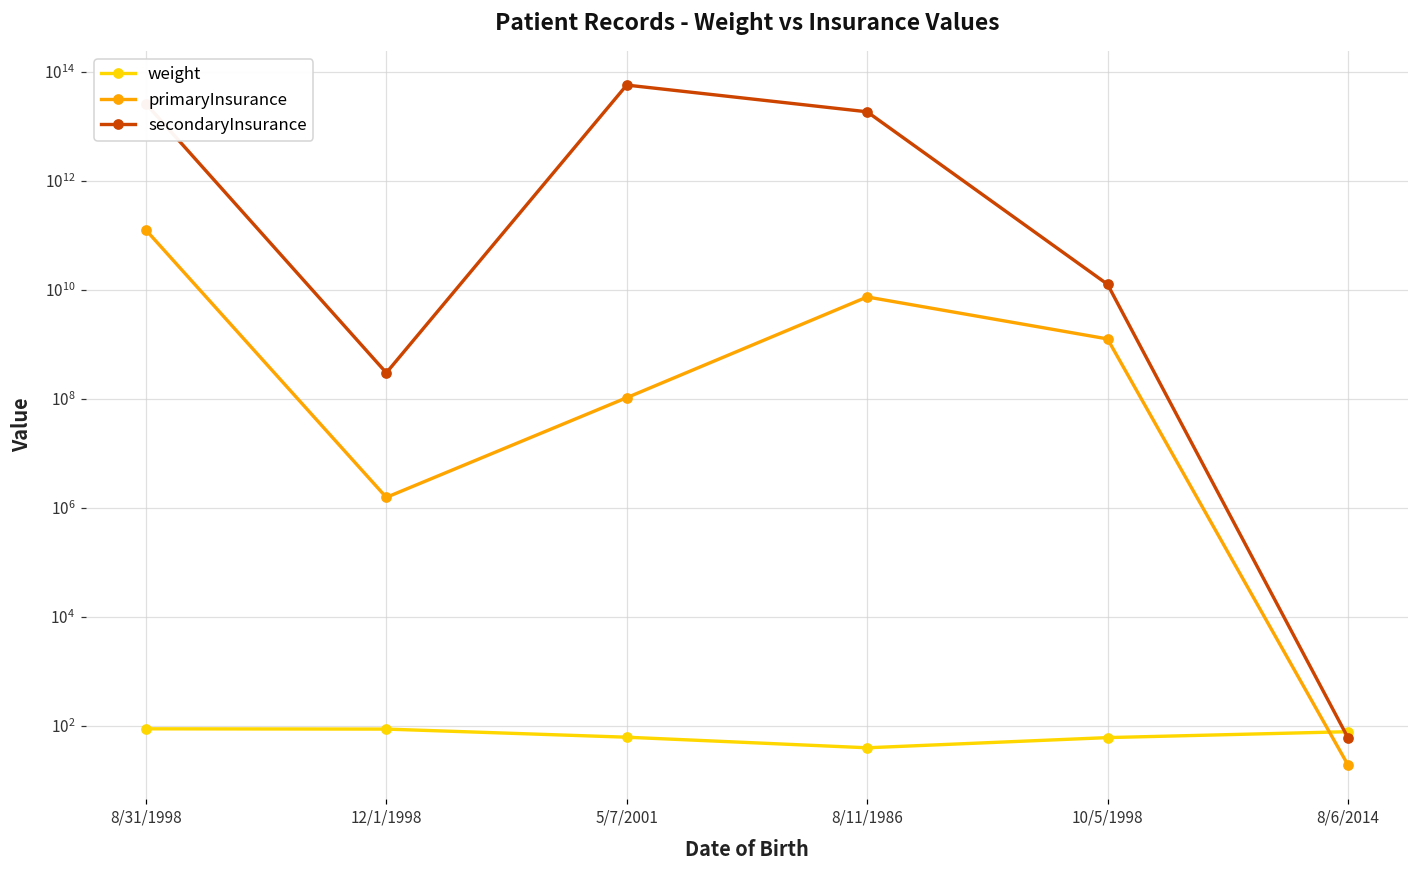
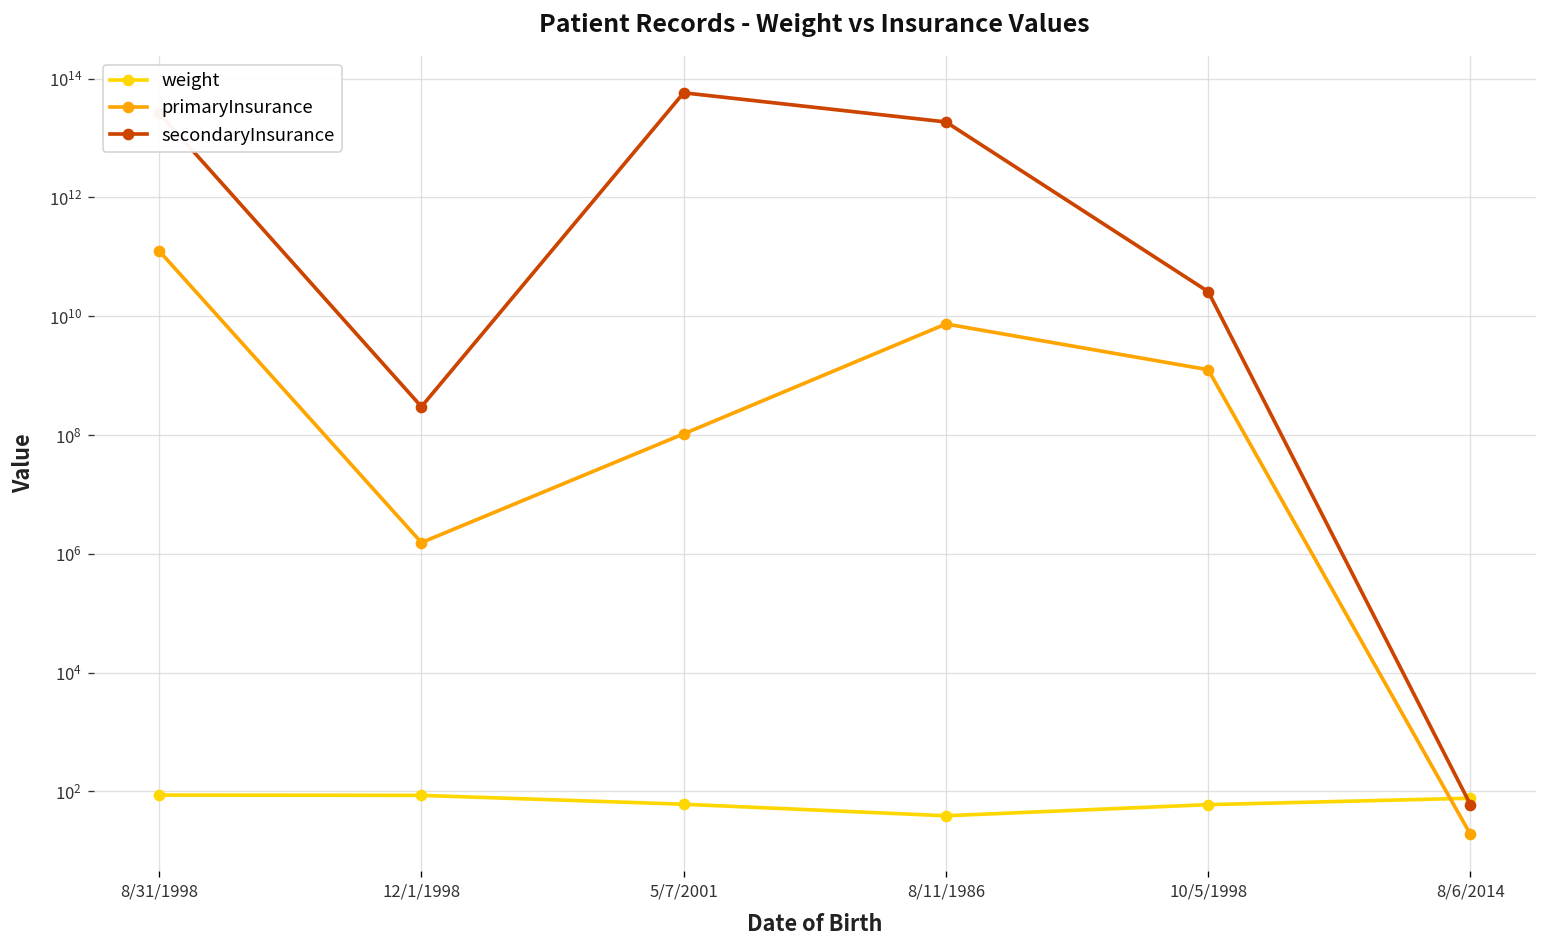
secondaryInsurance, 10/5/1998: 13000000000 -> 30000000000
